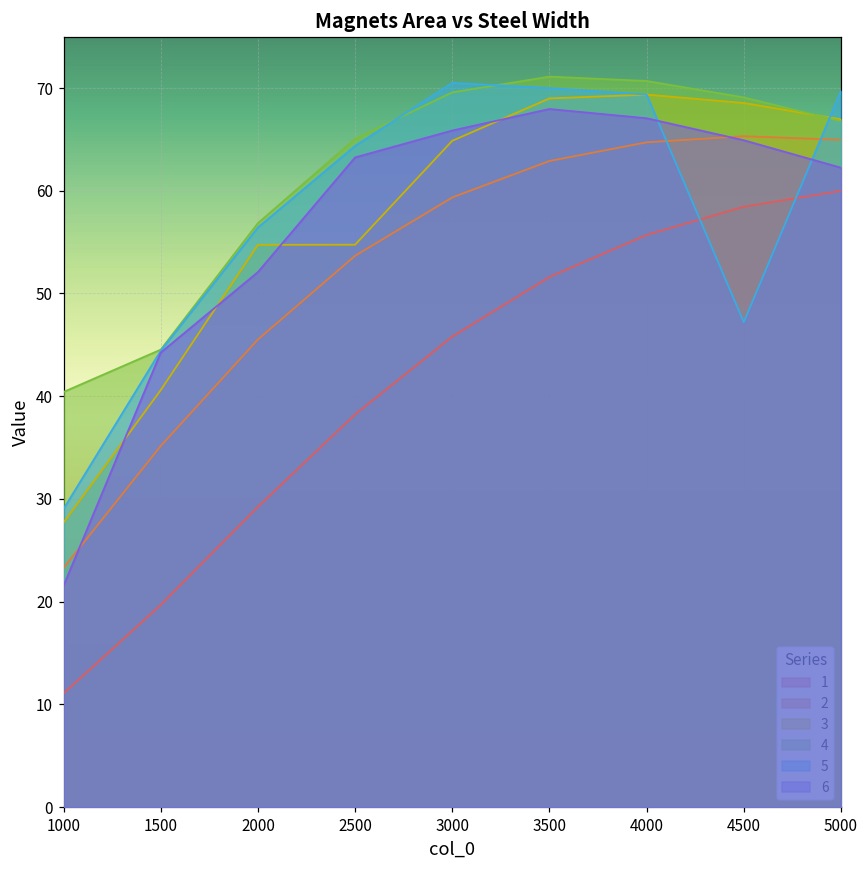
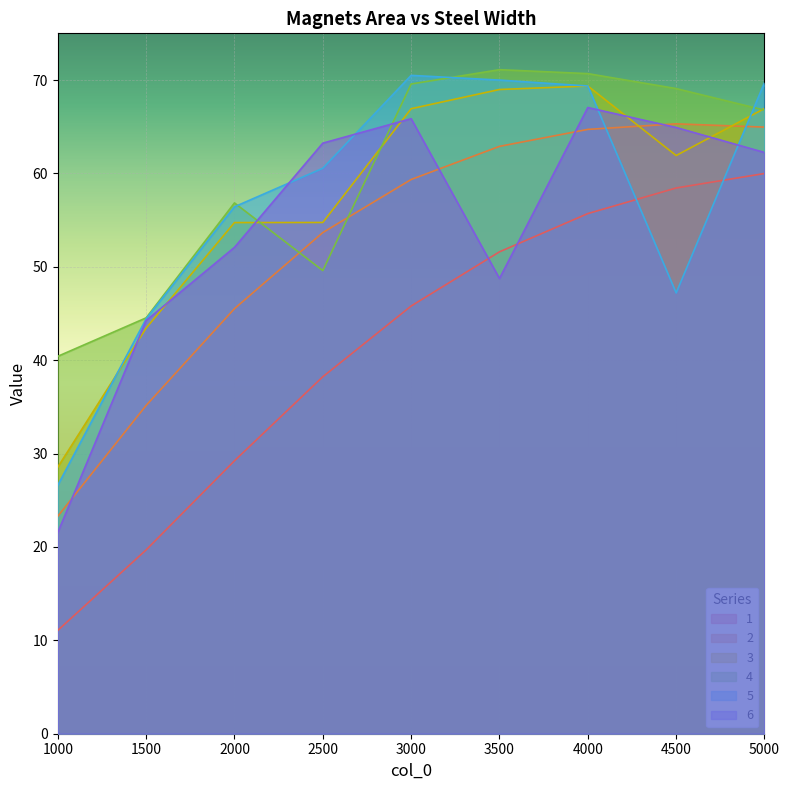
3, 1000: 28 -> 29
5, 1000: 29 -> 27
3, 1500: 41 -> 43
4, 2500: 65 -> 50
5, 2500: 64 -> 61
3, 3000: 65 -> 67
6, 3500: 68 -> 49
3, 4500: 69 -> 62
